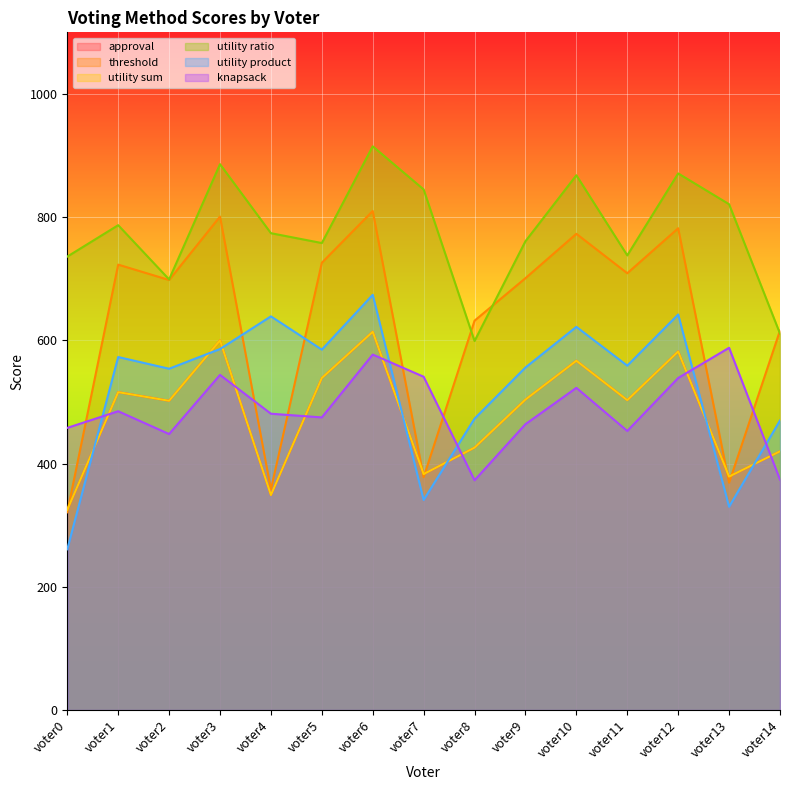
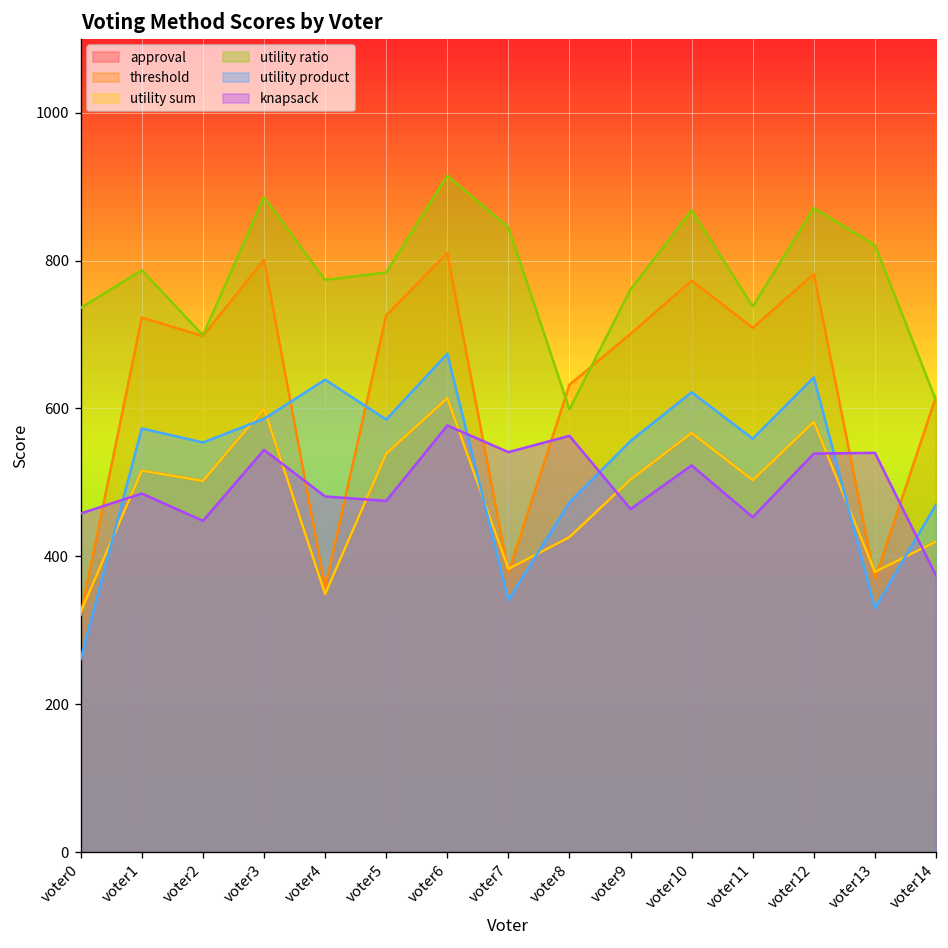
utility ratio, voter5: 760 -> 780
knapsack, voter8: 370 -> 560
knapsack, voter13: 590 -> 540
